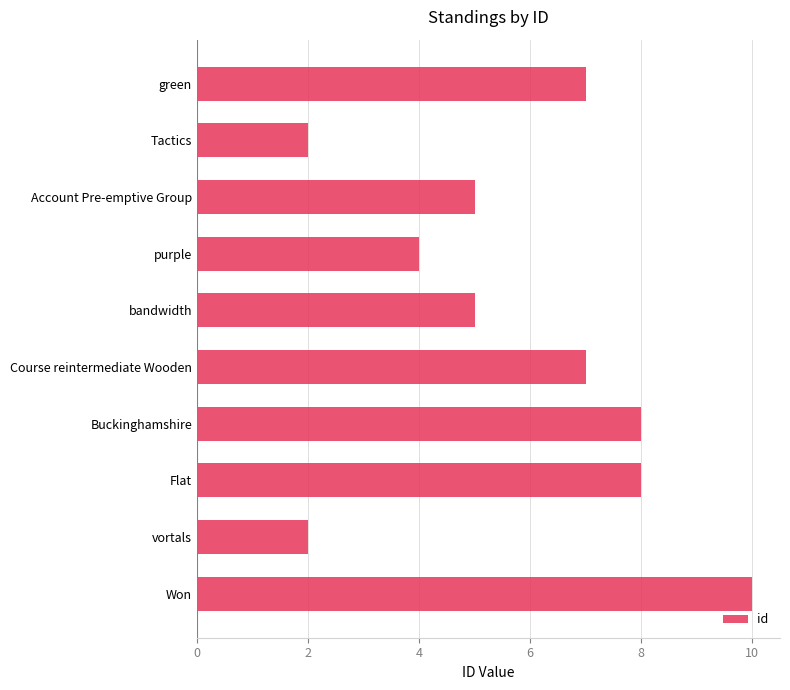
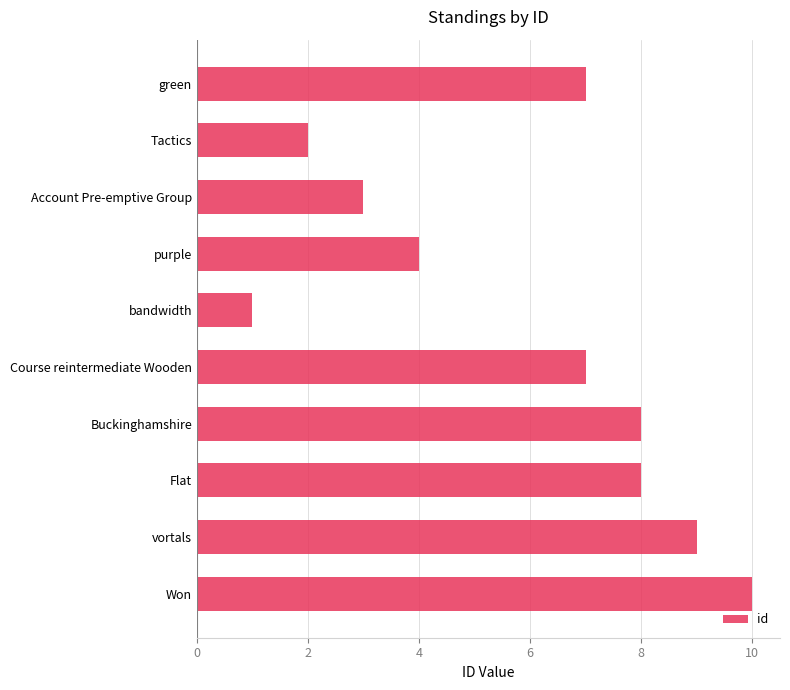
Account Pre-emptive Group: 5 -> 3
bandwidth: 5 -> 1
vortals: 2 -> 9
